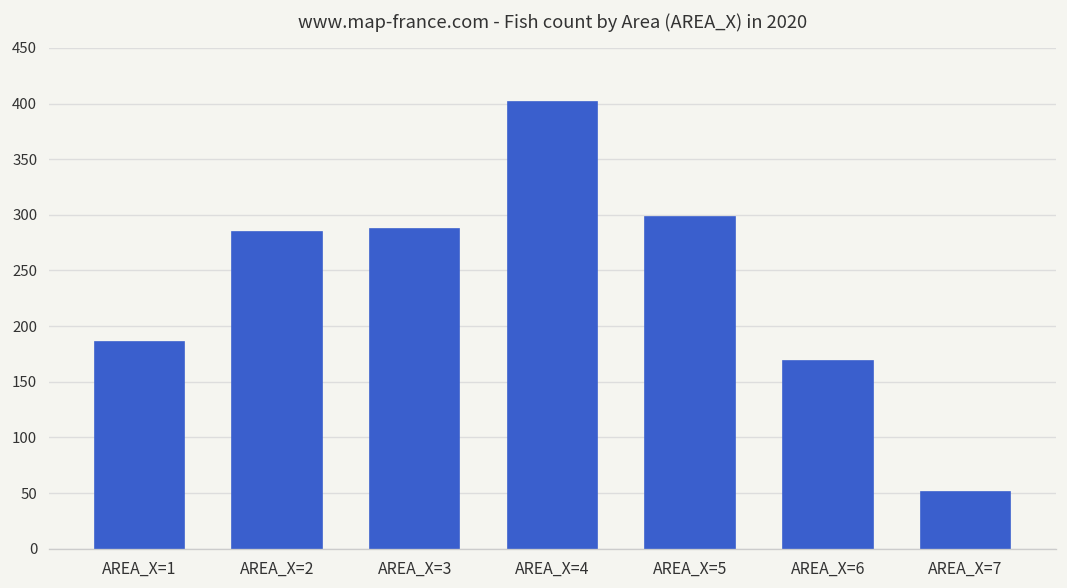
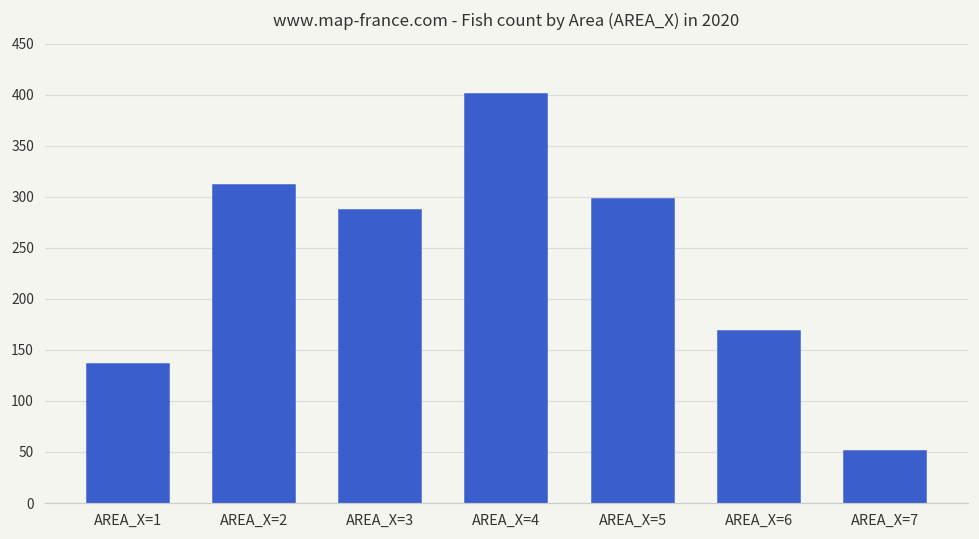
AREA_X=1: 190 -> 140
AREA_X=2: 290 -> 310
